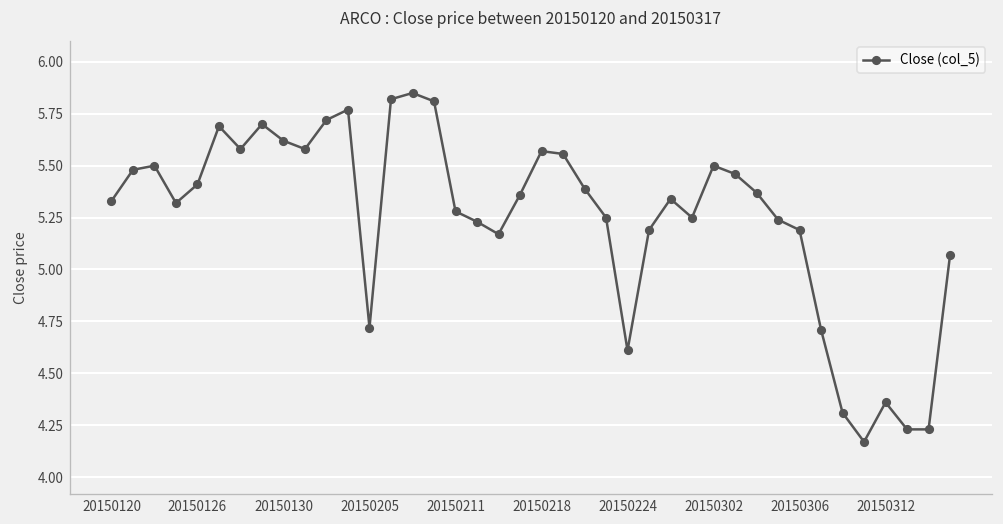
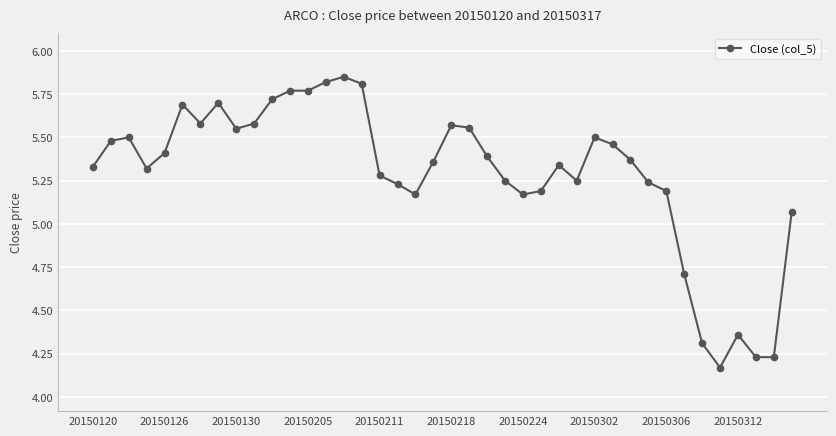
20150130: 5.62 -> 5.55
20150205: 4.72 -> 5.77
20150224: 4.61 -> 5.17
